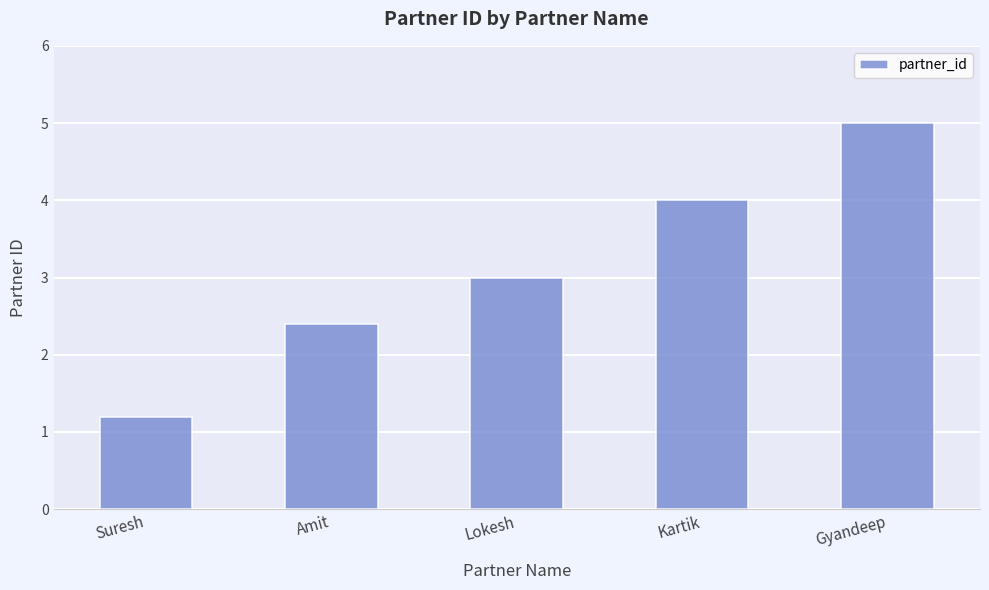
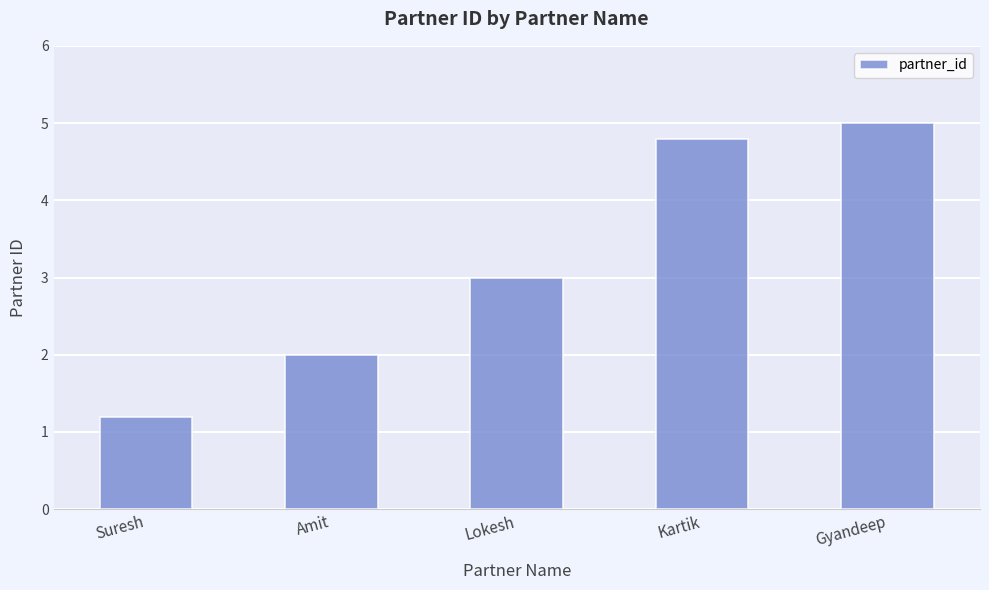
Amit: 2.4 -> 2.0
Kartik: 4.0 -> 4.8
